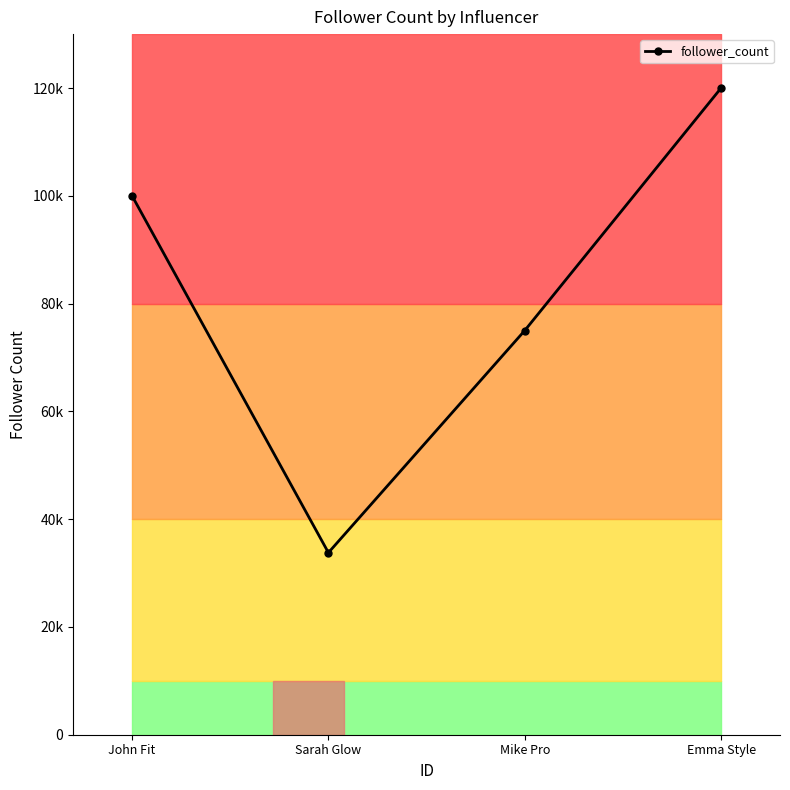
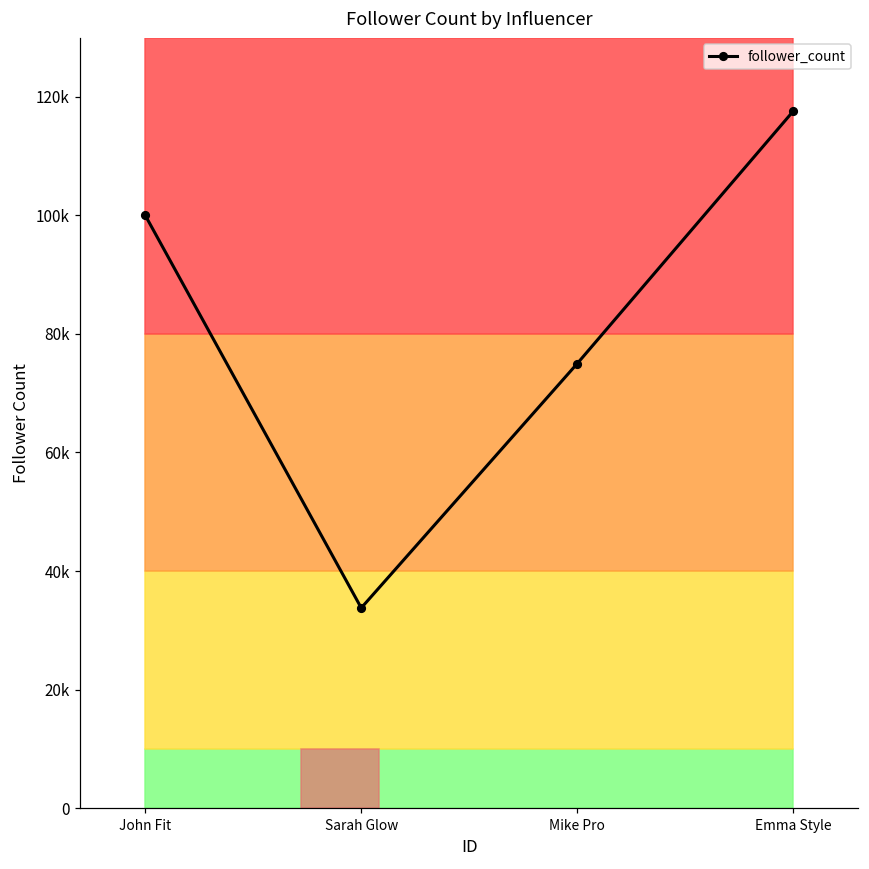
follower_count, Emma Style: 120000 -> 118000
